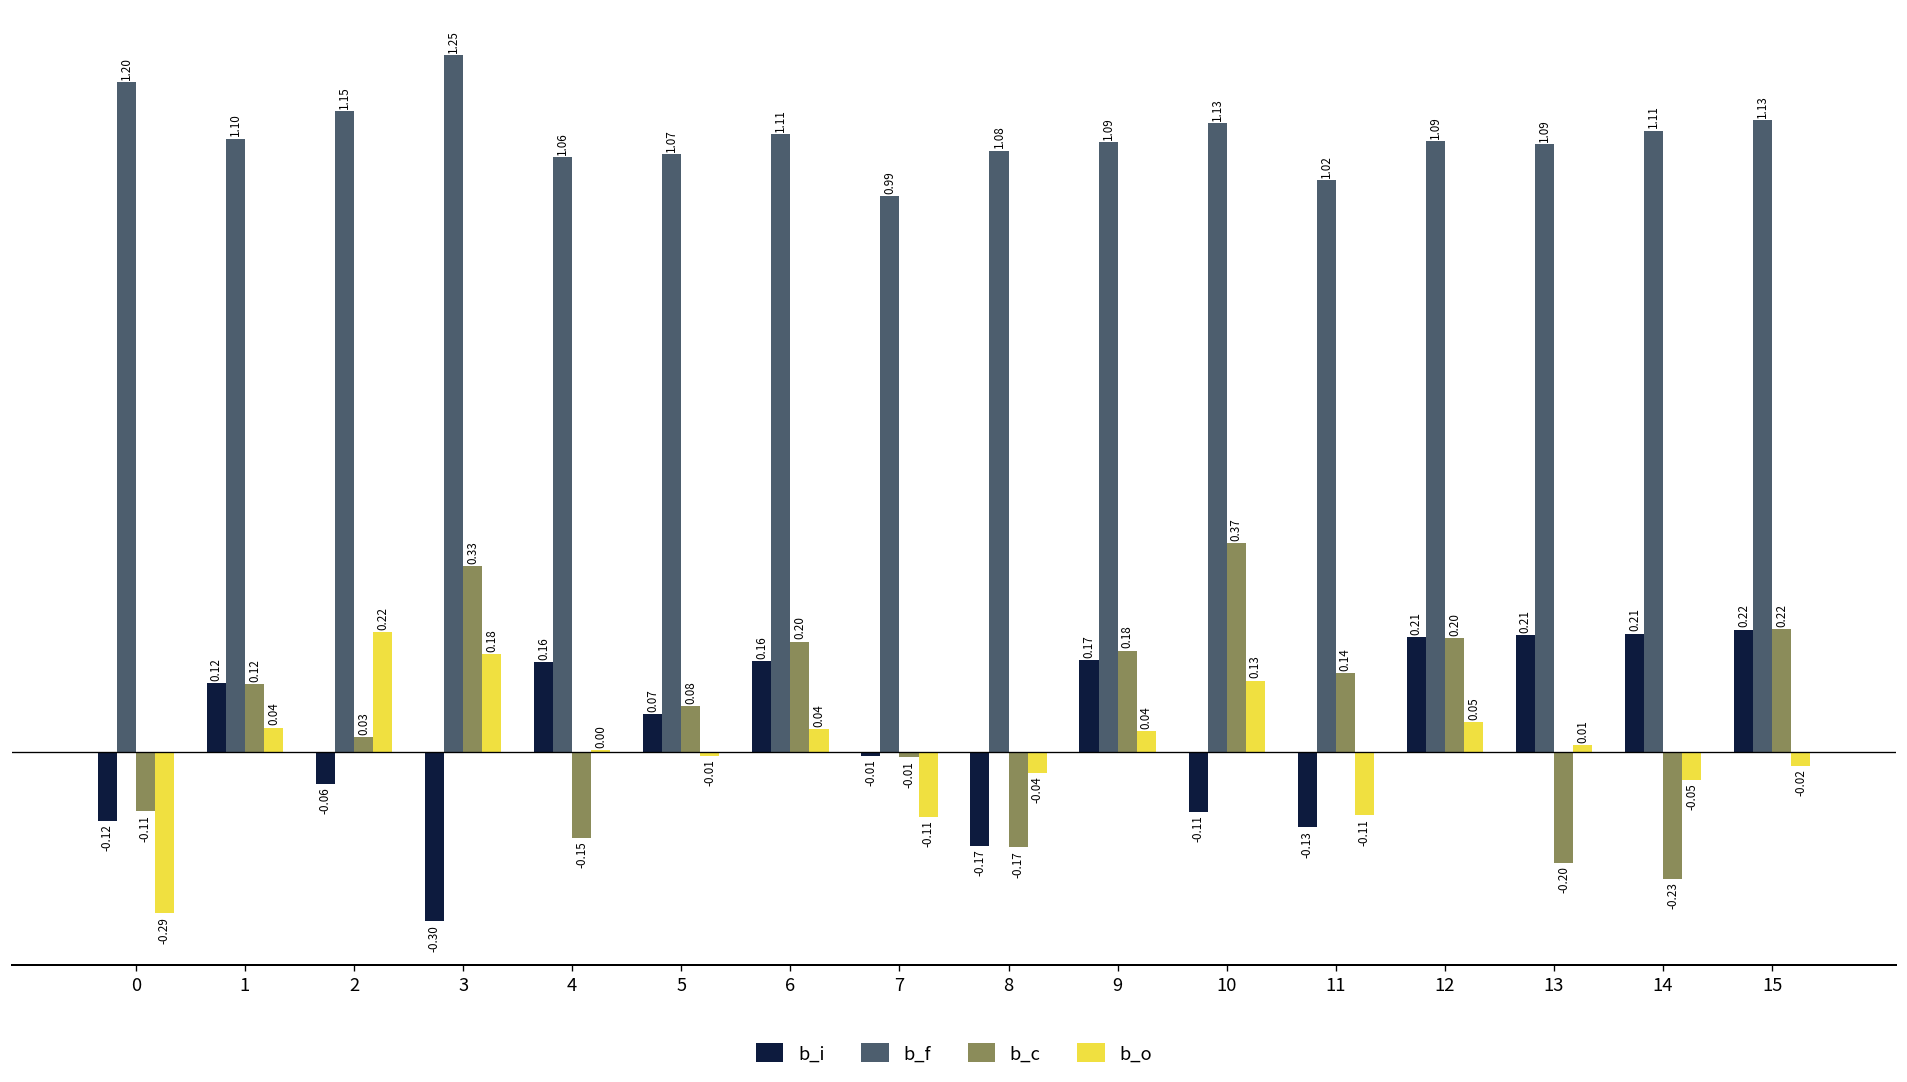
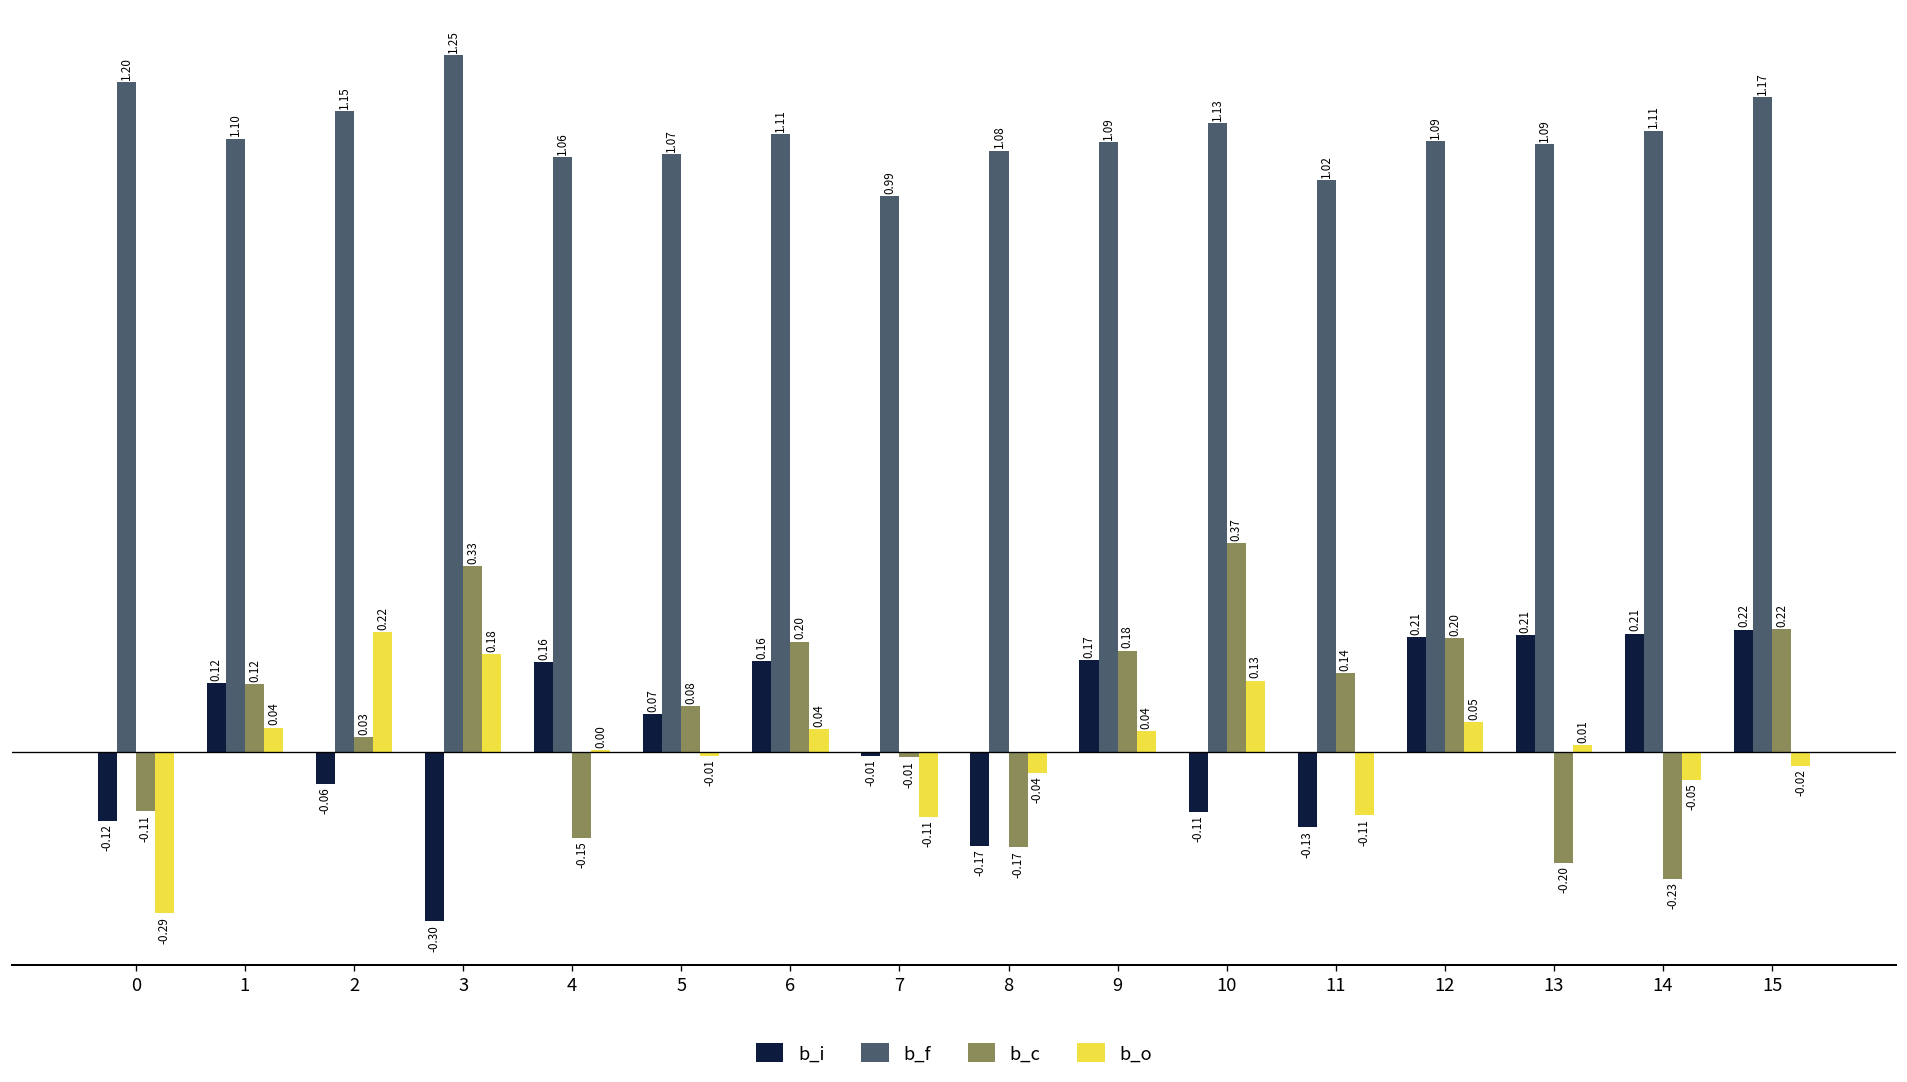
b_f, 15: 1.13 -> 1.17
